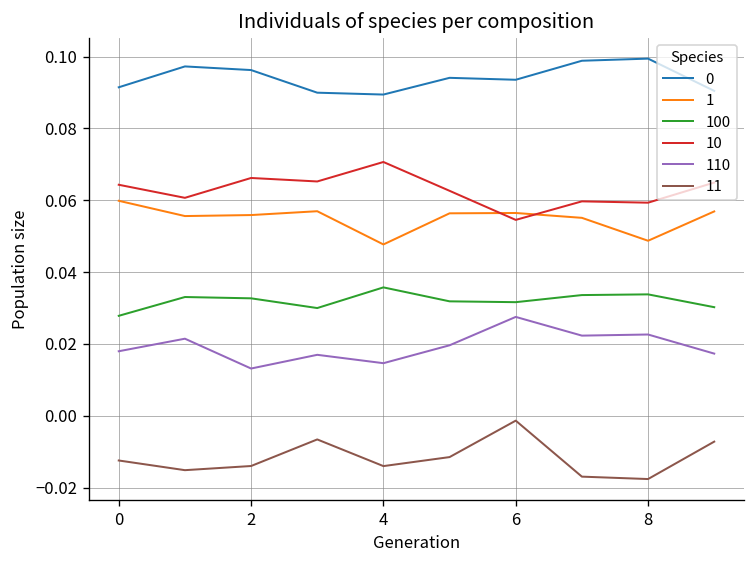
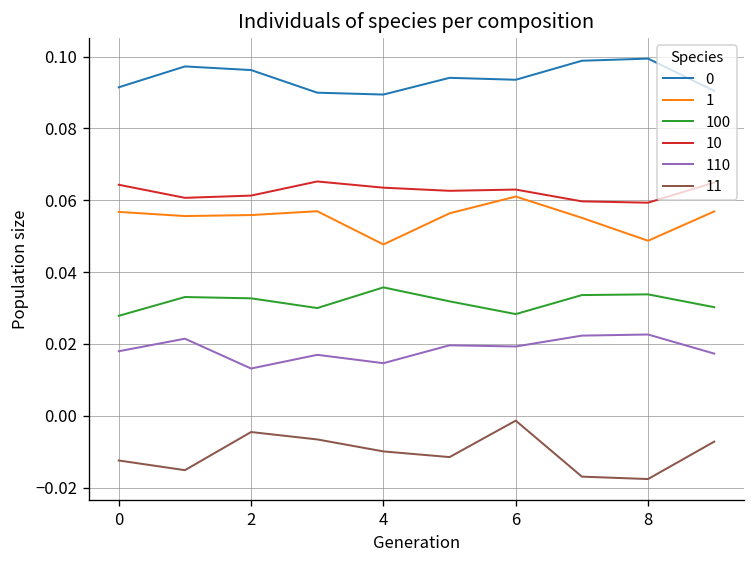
1, 0: 0.060 -> 0.057
10, 2: 0.066 -> 0.061
11, 2: -0.014 -> -0.005
10, 4: 0.071 -> 0.064
11, 4: -0.014 -> -0.010
1, 6: 0.056 -> 0.061
100, 6: 0.032 -> 0.028
10, 6: 0.055 -> 0.063
110, 6: 0.028 -> 0.019
